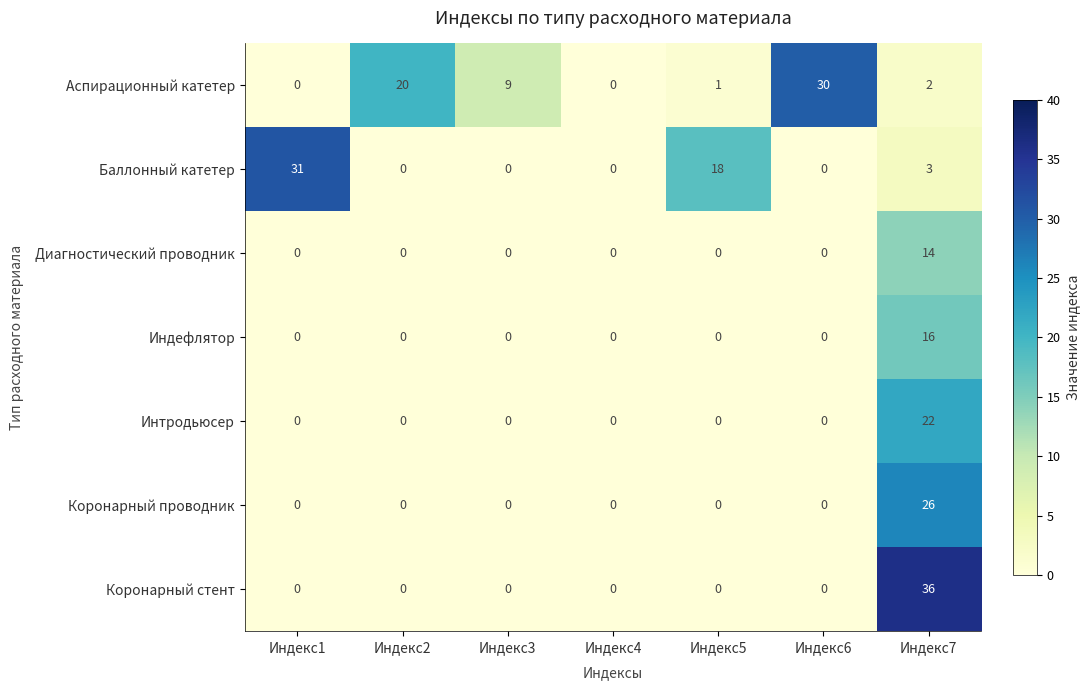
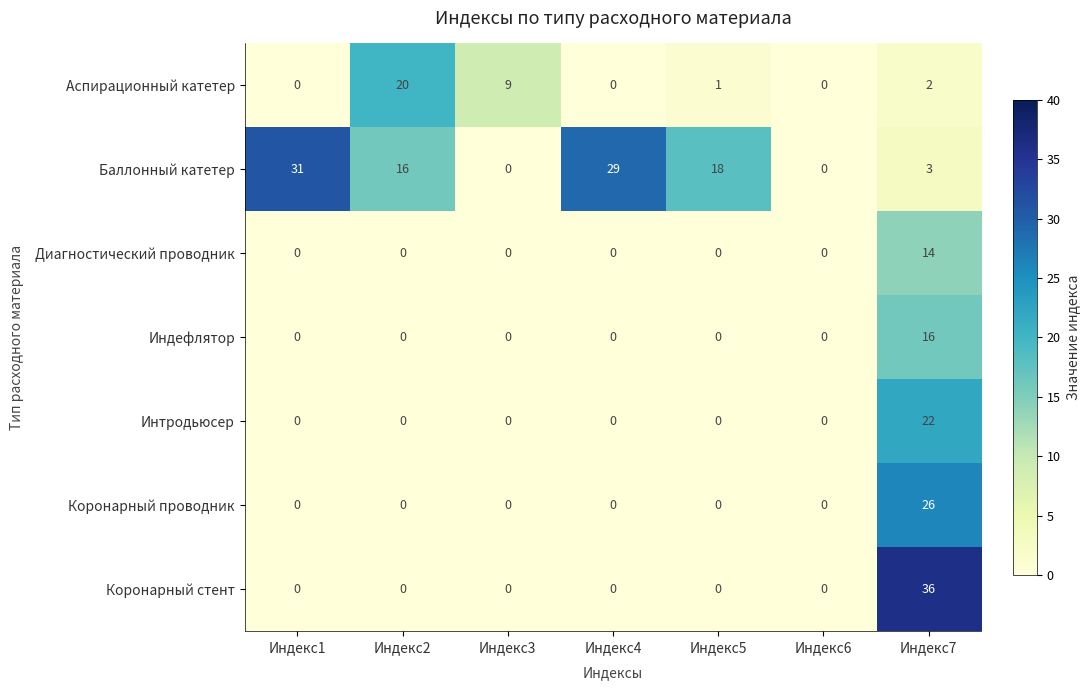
Аспирационный катетер, Индекс6: 30 -> 0
Баллонный катетер, Индекс2: 0 -> 16
Баллонный катетер, Индекс4: 0 -> 29
